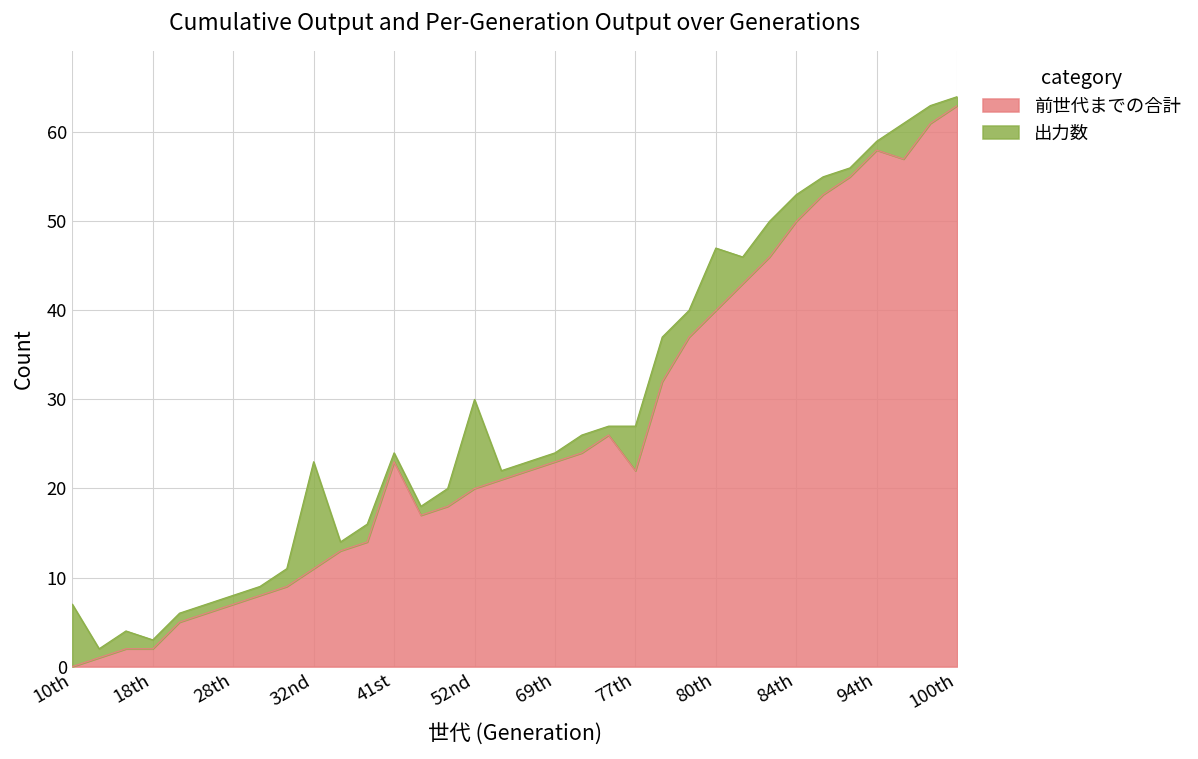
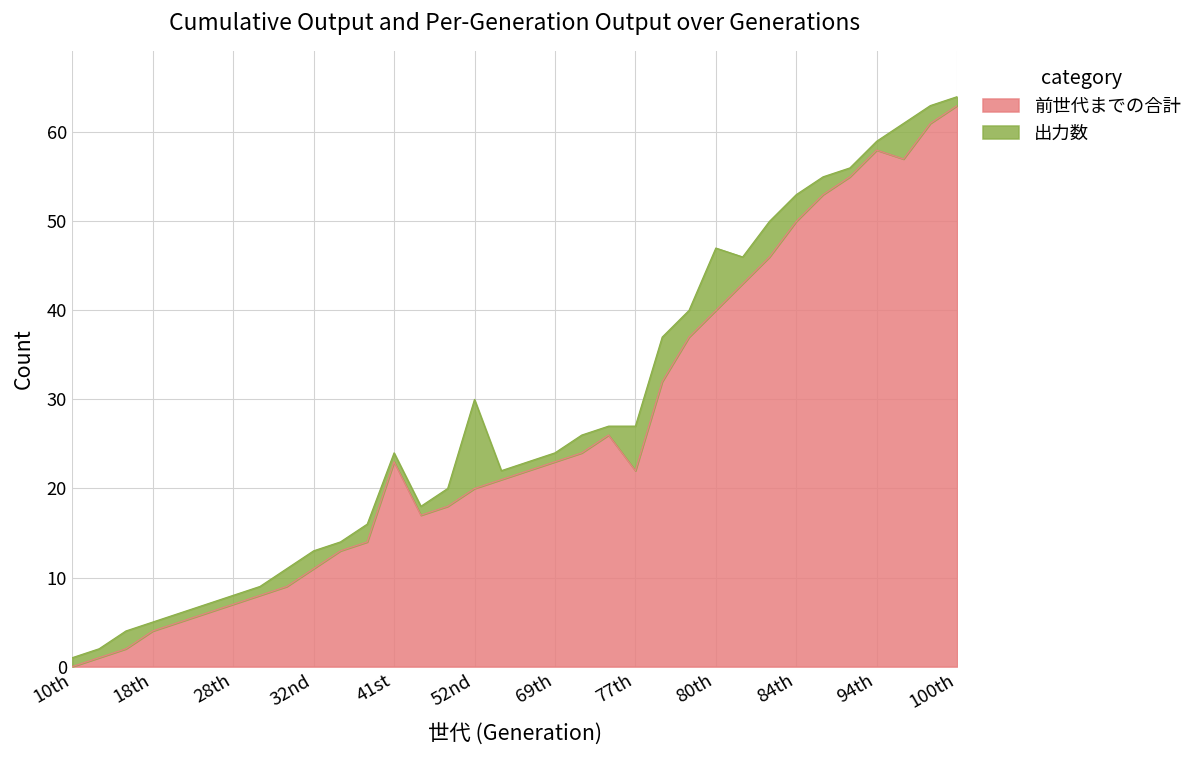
出力数, 10th: 7 -> 1
前世代までの合計, 18th: 2 -> 4
出力数, 32nd: 12 -> 2
